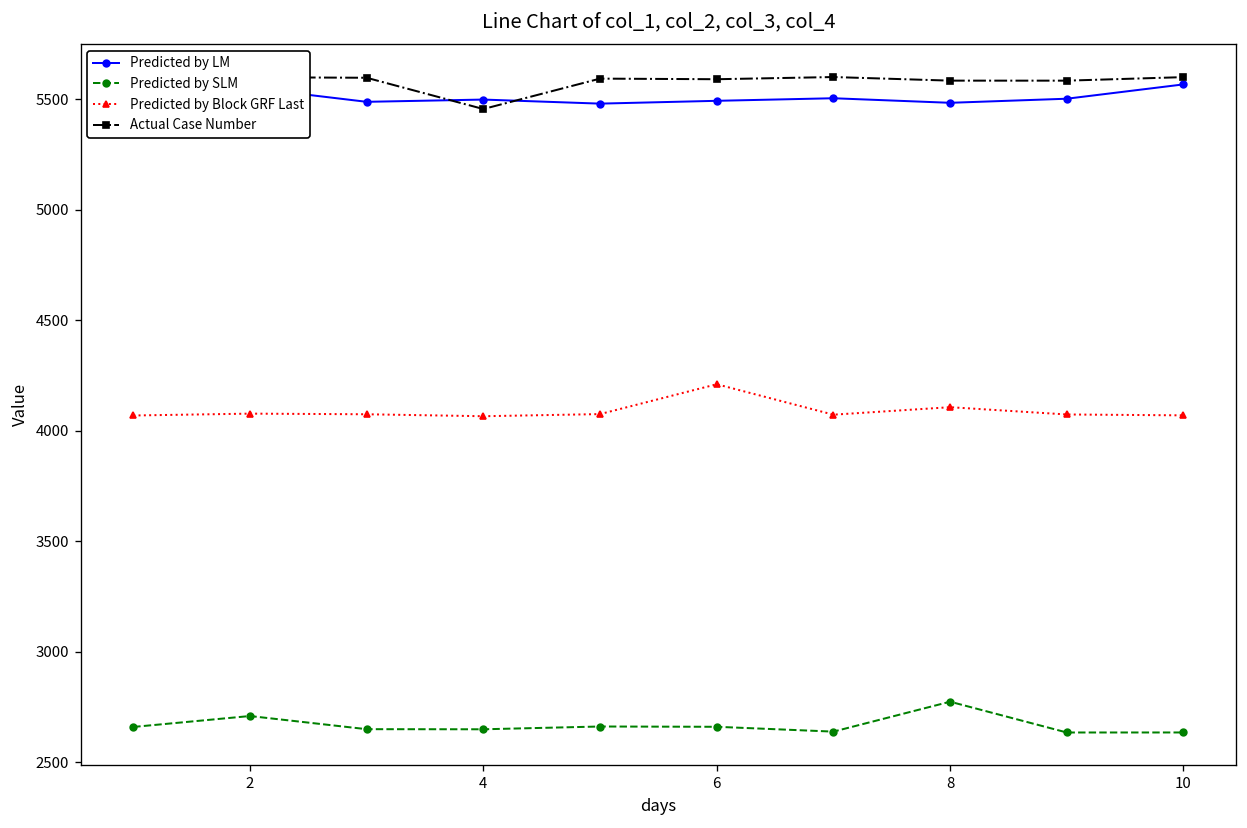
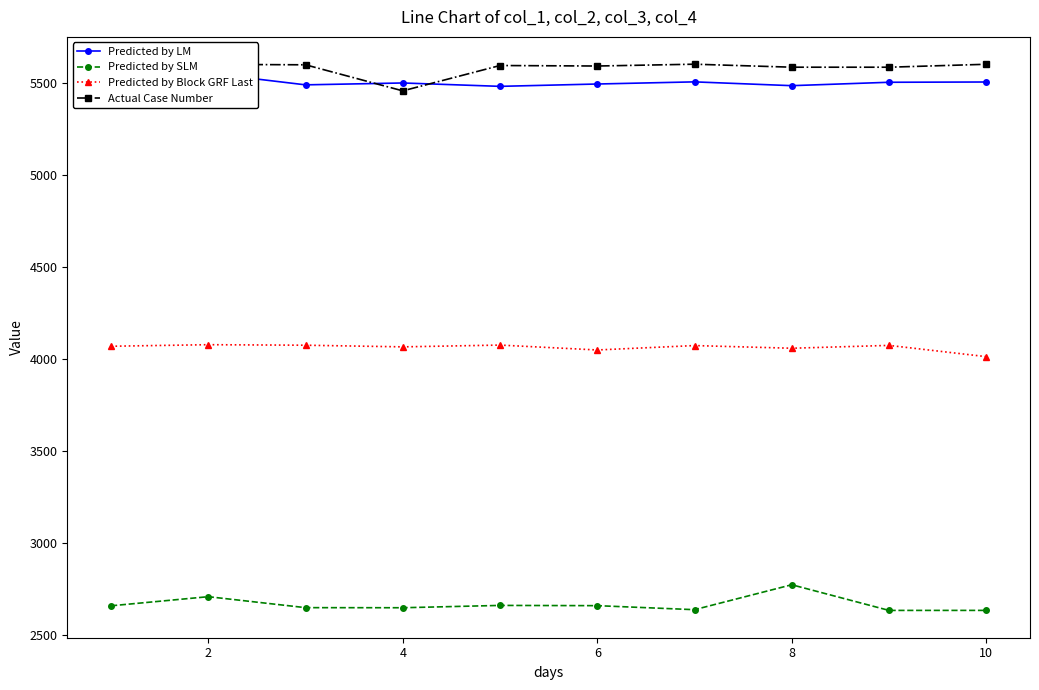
Predicted by Block GRF Last, 6: 4210 -> 4050
Predicted by Block GRF Last, 8: 4110 -> 4060
Predicted by LM, 10: 5570 -> 5500
Predicted by Block GRF Last, 10: 4070 -> 4010
